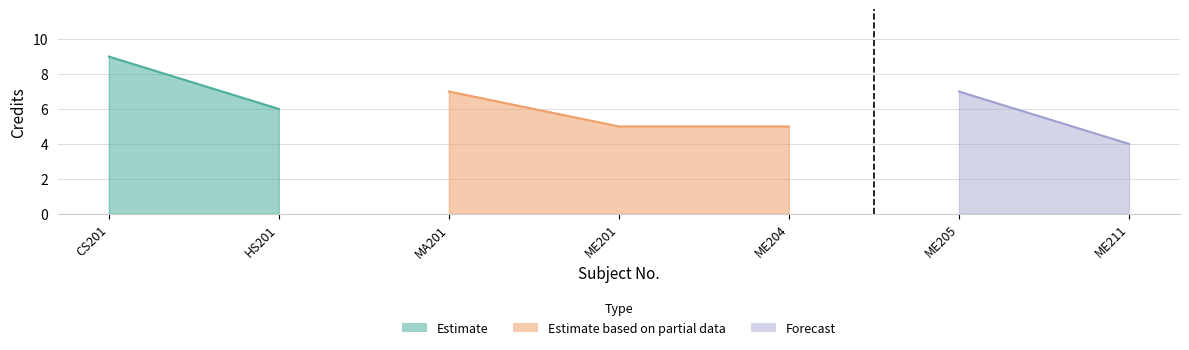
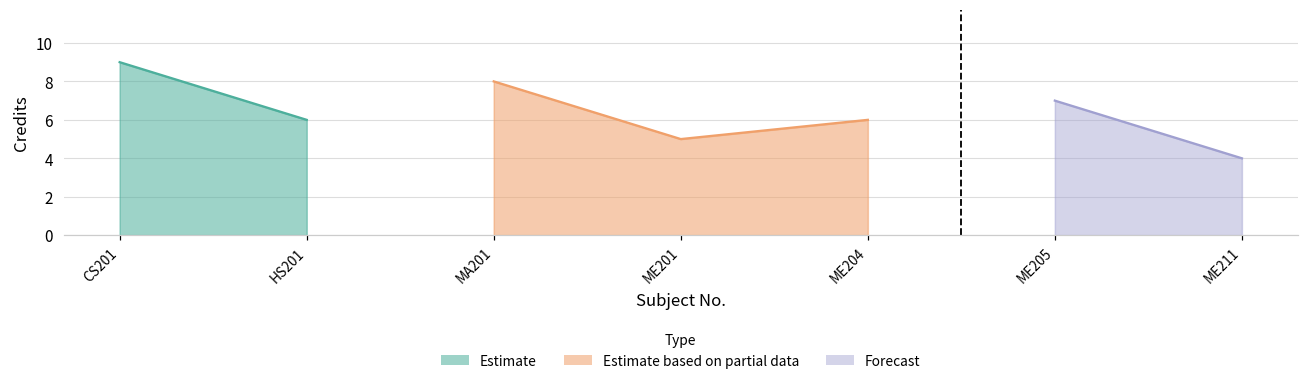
Estimate based on partial data, MA201: 7 -> 8
Estimate based on partial data, ME204: 5 -> 6
